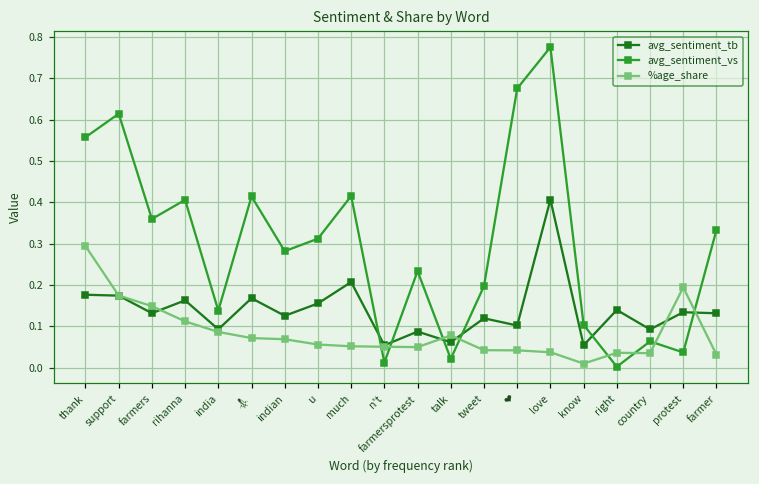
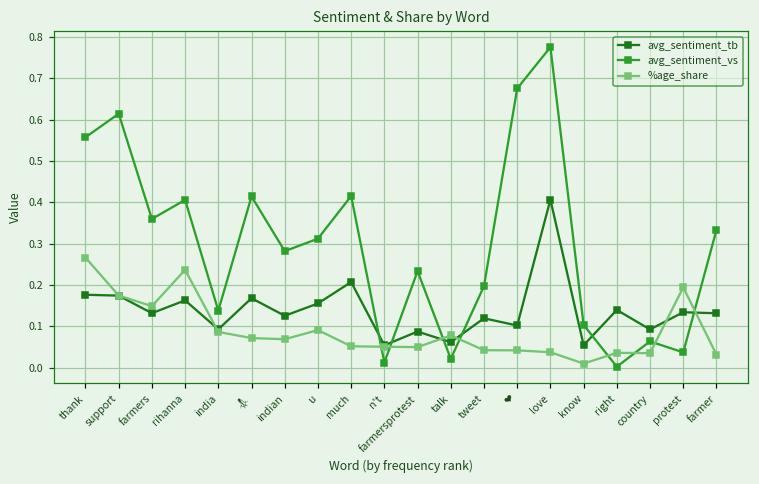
%age_share, thank: 0.29 -> 0.27
%age_share, rihanna: 0.11 -> 0.24
%age_share, u: 0.06 -> 0.09
